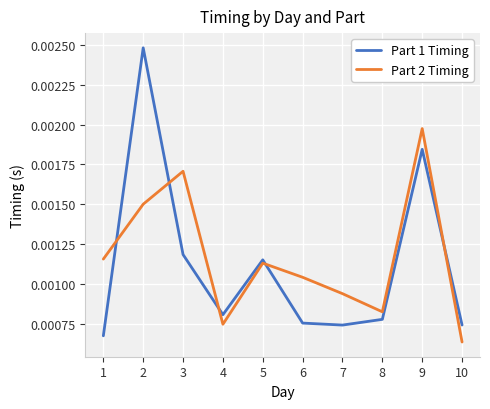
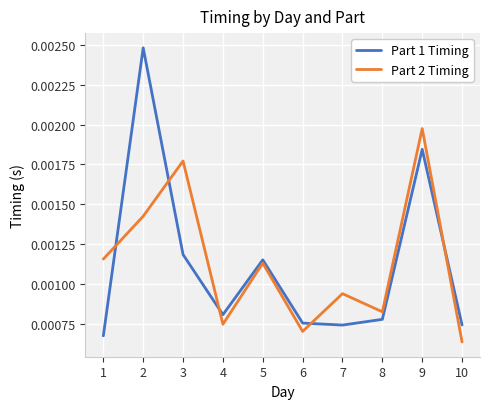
Part 2 Timing, 2: 0.00150 -> 0.00143
Part 2 Timing, 3: 0.00171 -> 0.00177
Part 2 Timing, 6: 0.00104 -> 0.00071
